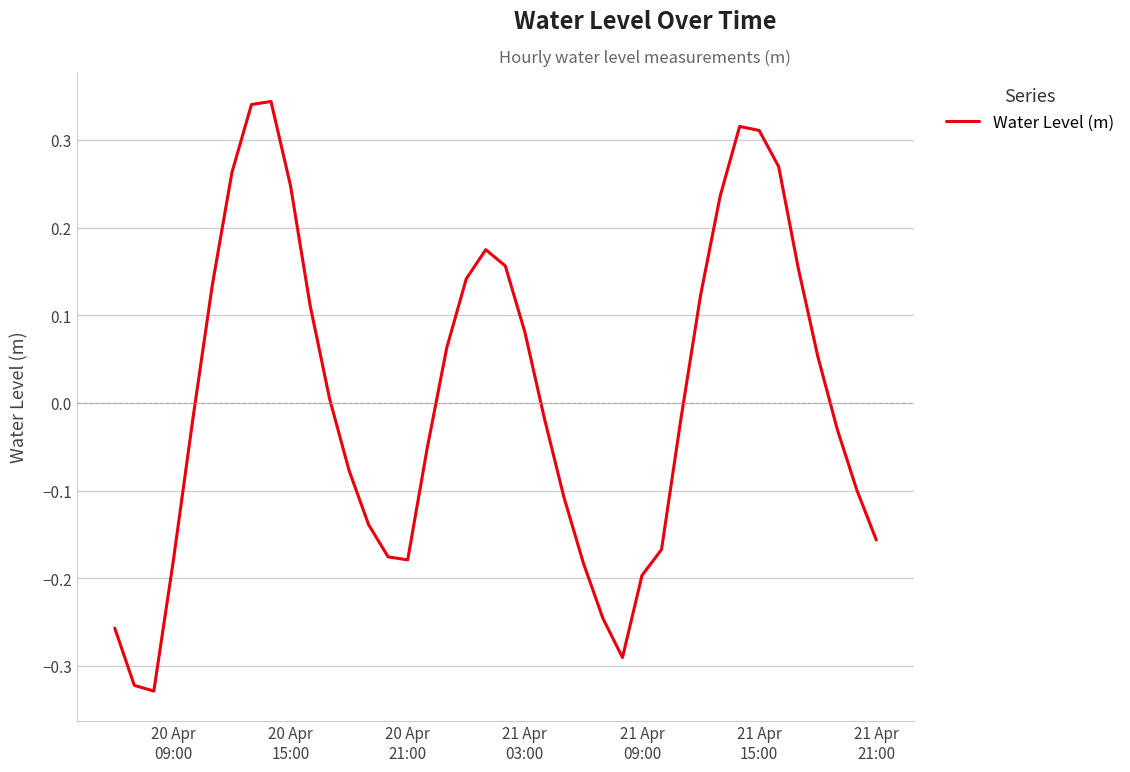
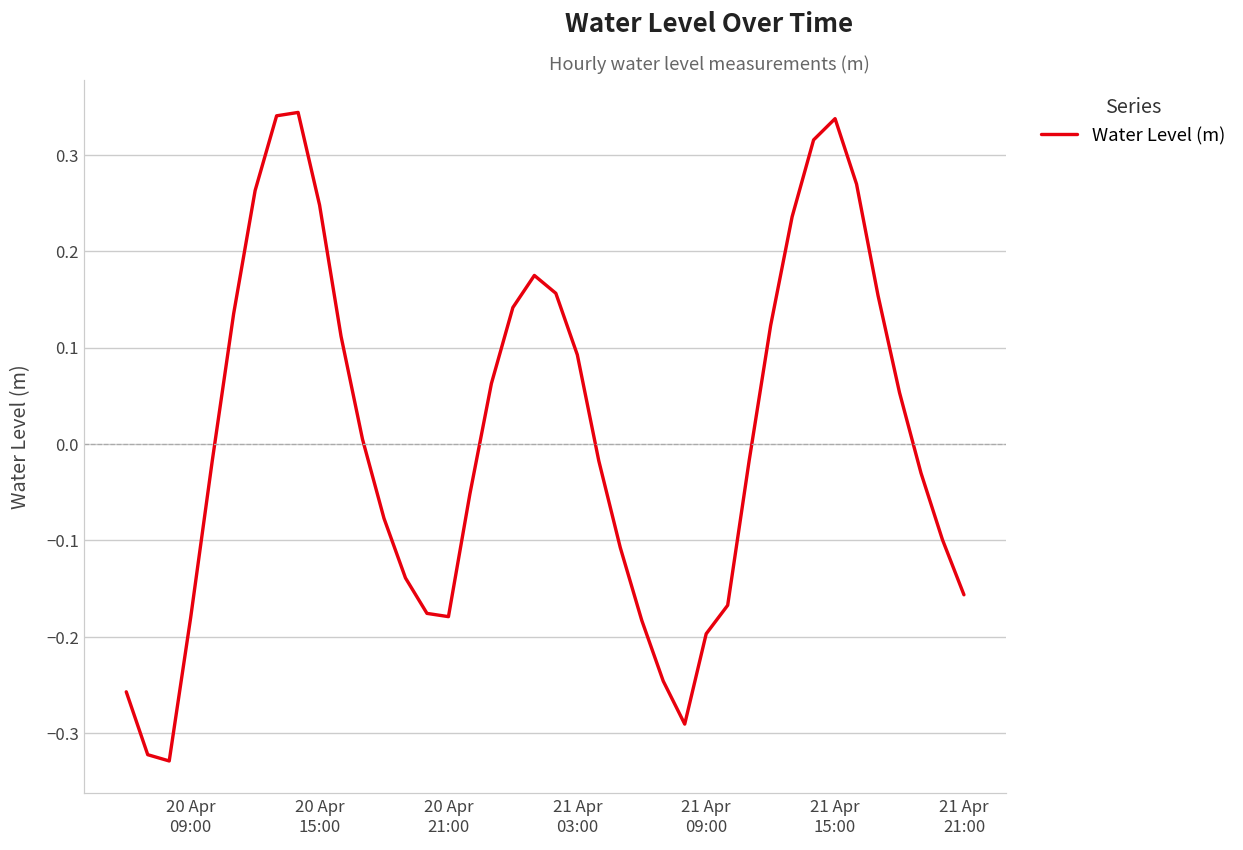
21 Apr 03:00: 0.08 -> 0.09
21 Apr 15:00: 0.31 -> 0.34
